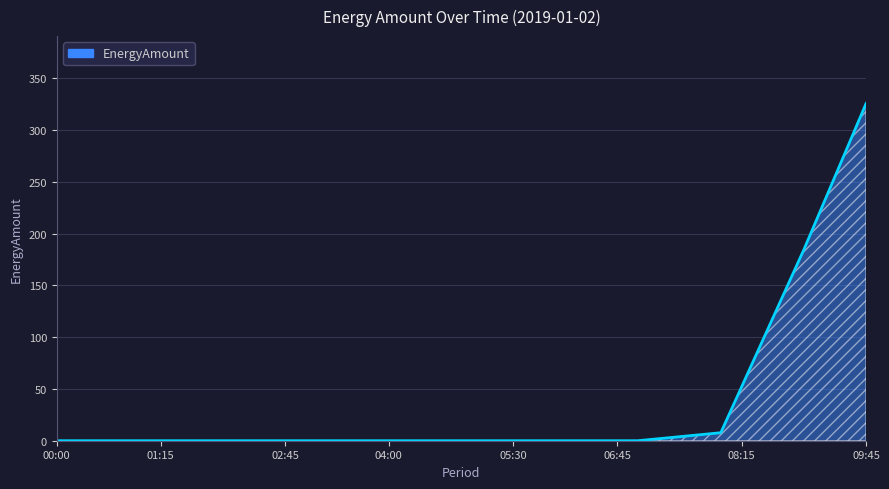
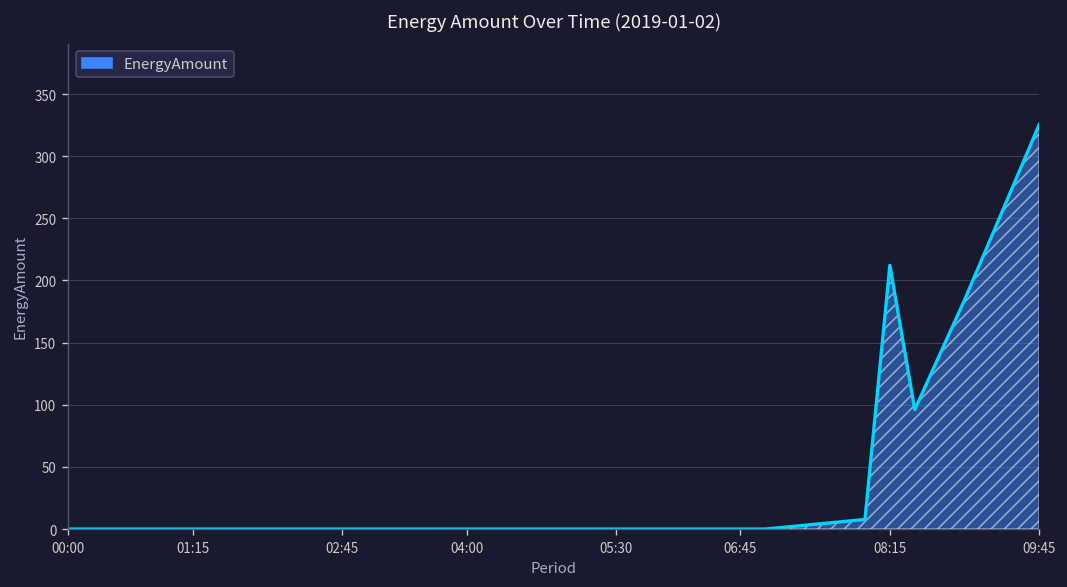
08:15: 52 -> 212
